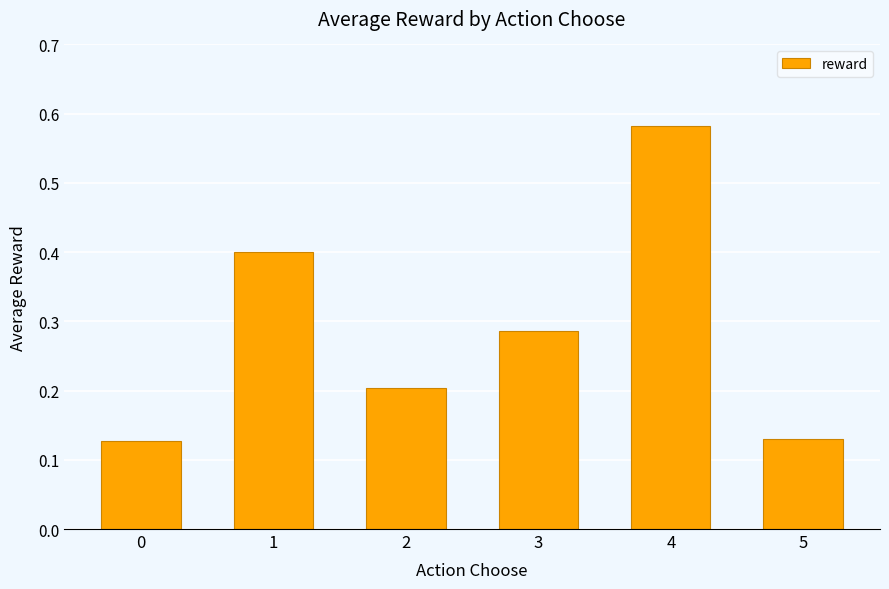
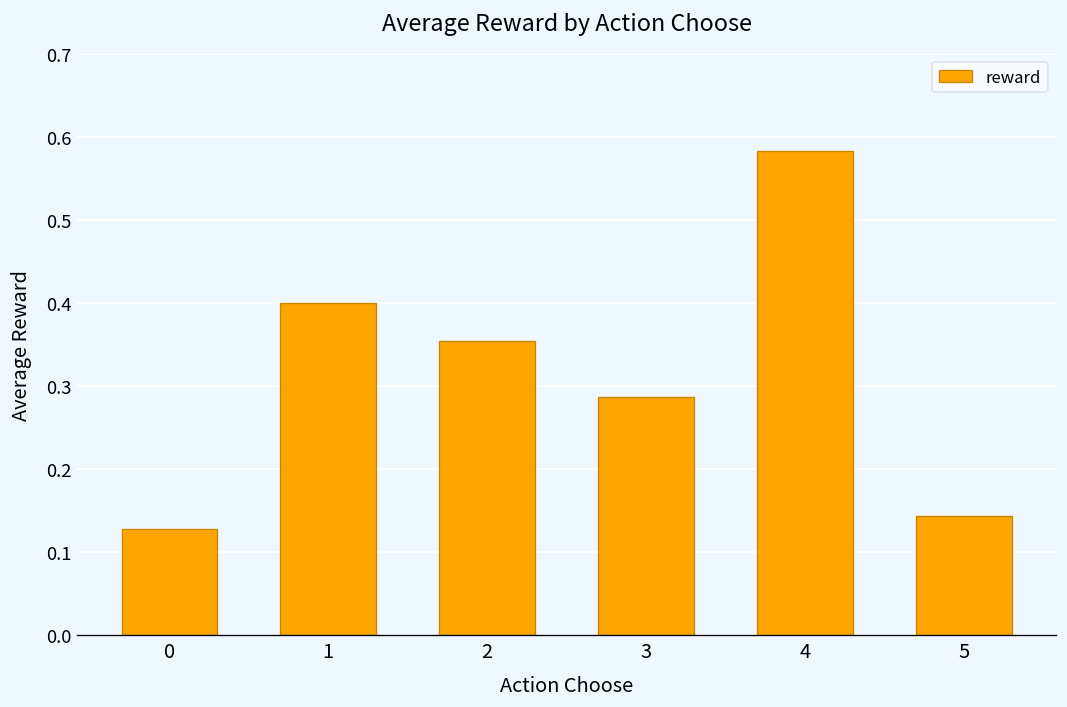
2: 0.20 -> 0.35
5: 0.13 -> 0.14
